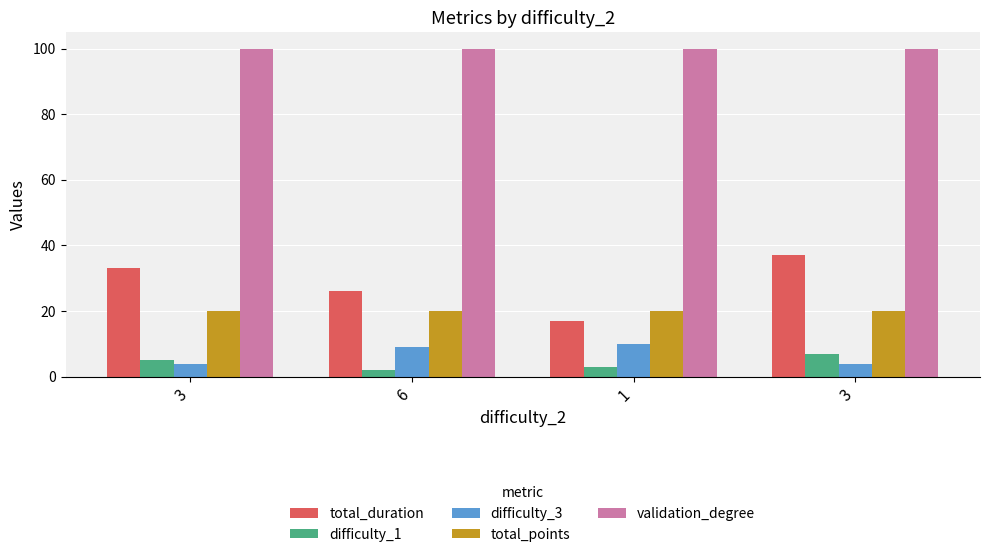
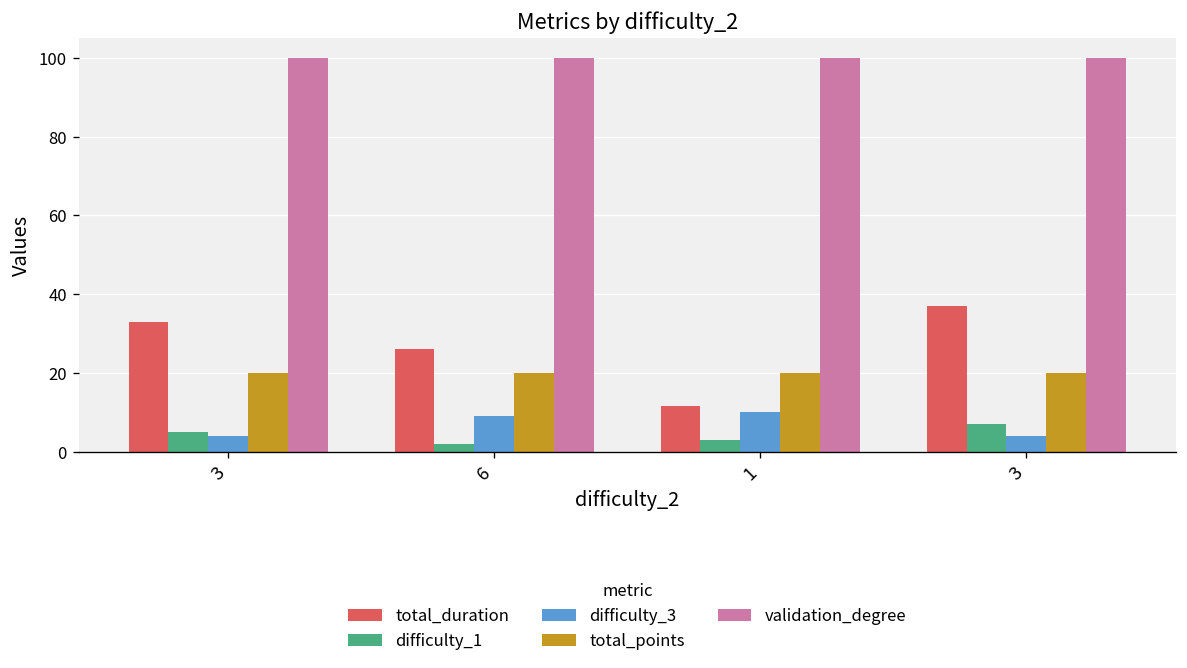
total_duration, 1: 17 -> 12
